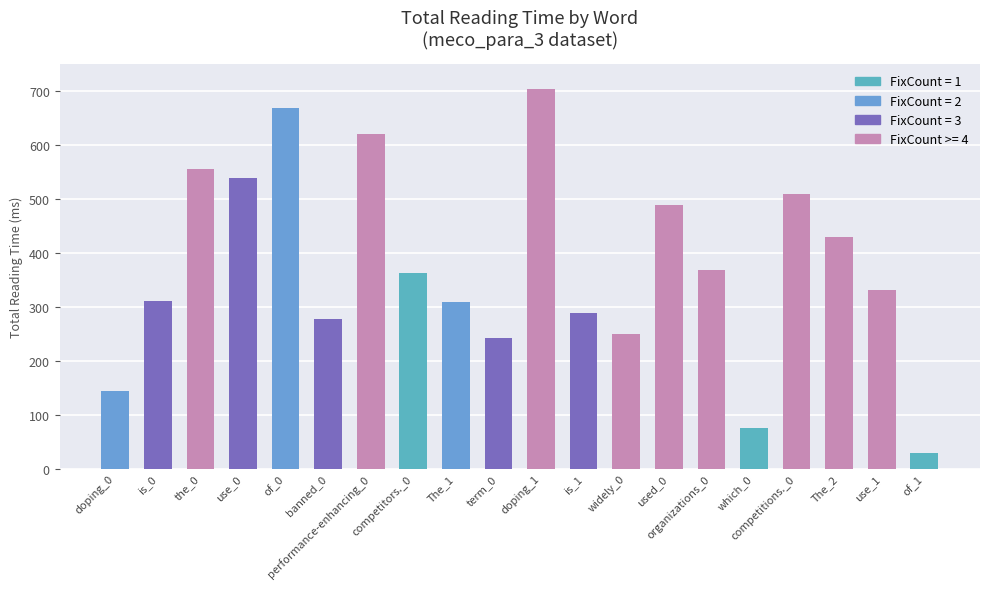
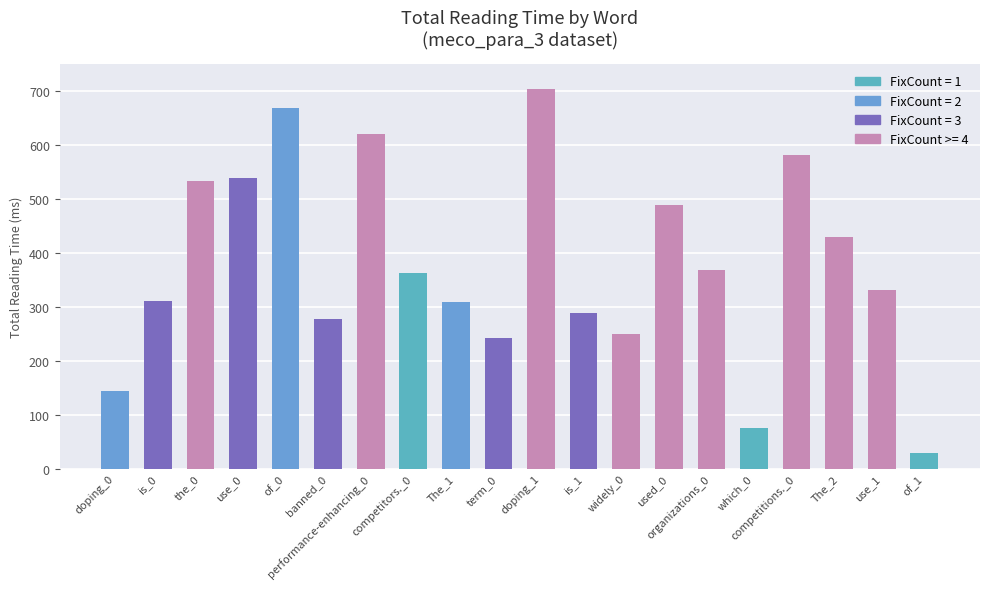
the_0: 560 -> 530
competitions._0: 510 -> 580
